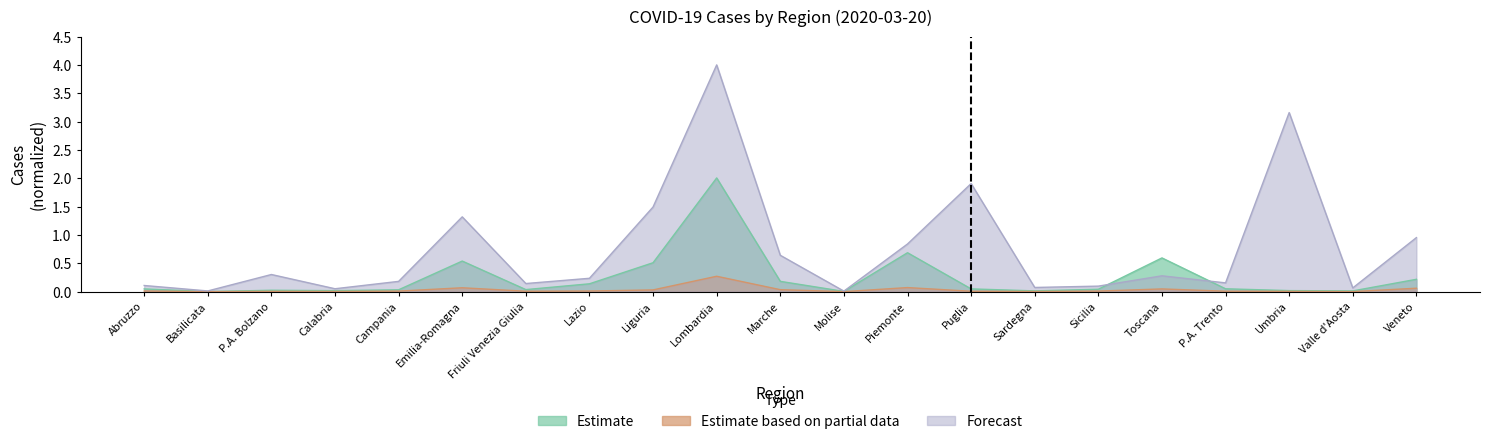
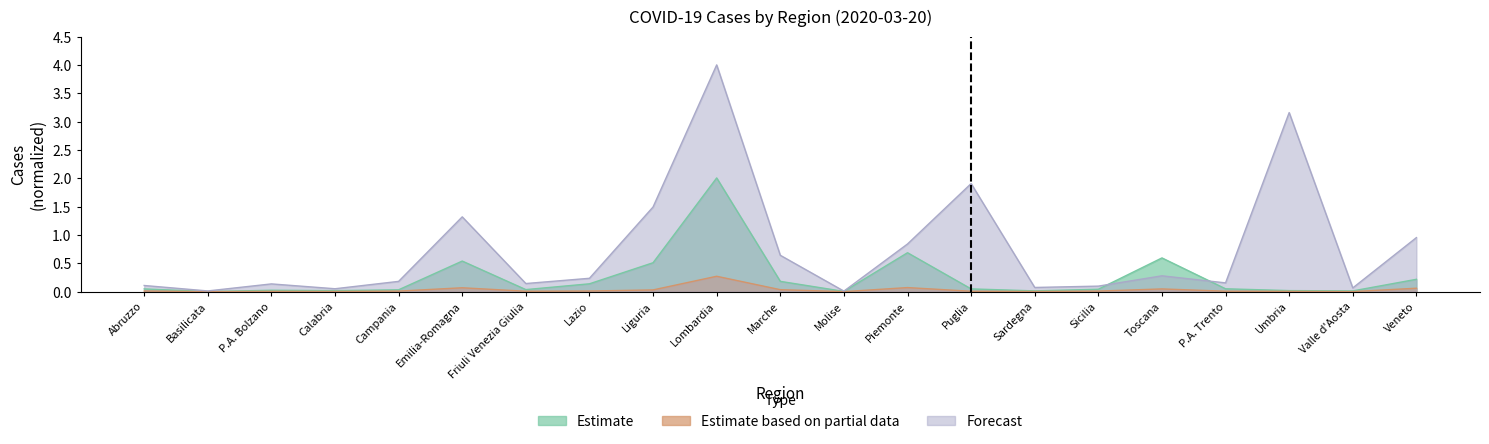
Forecast, P.A. Bolzano: 0.3 -> 0.1
